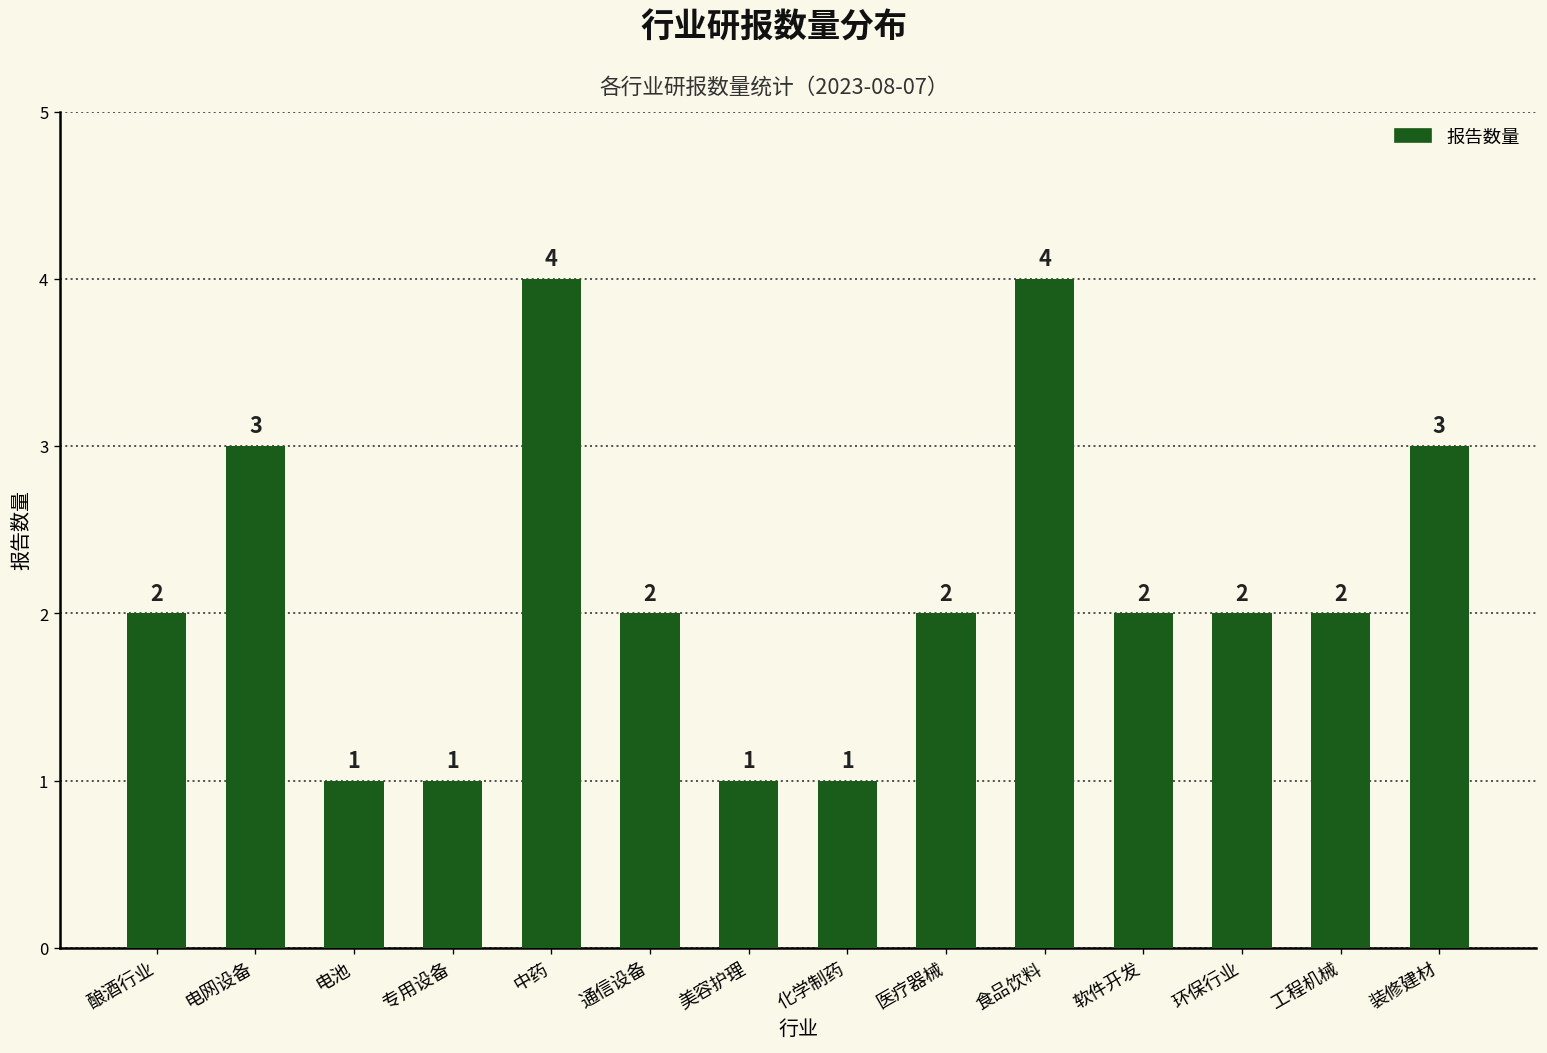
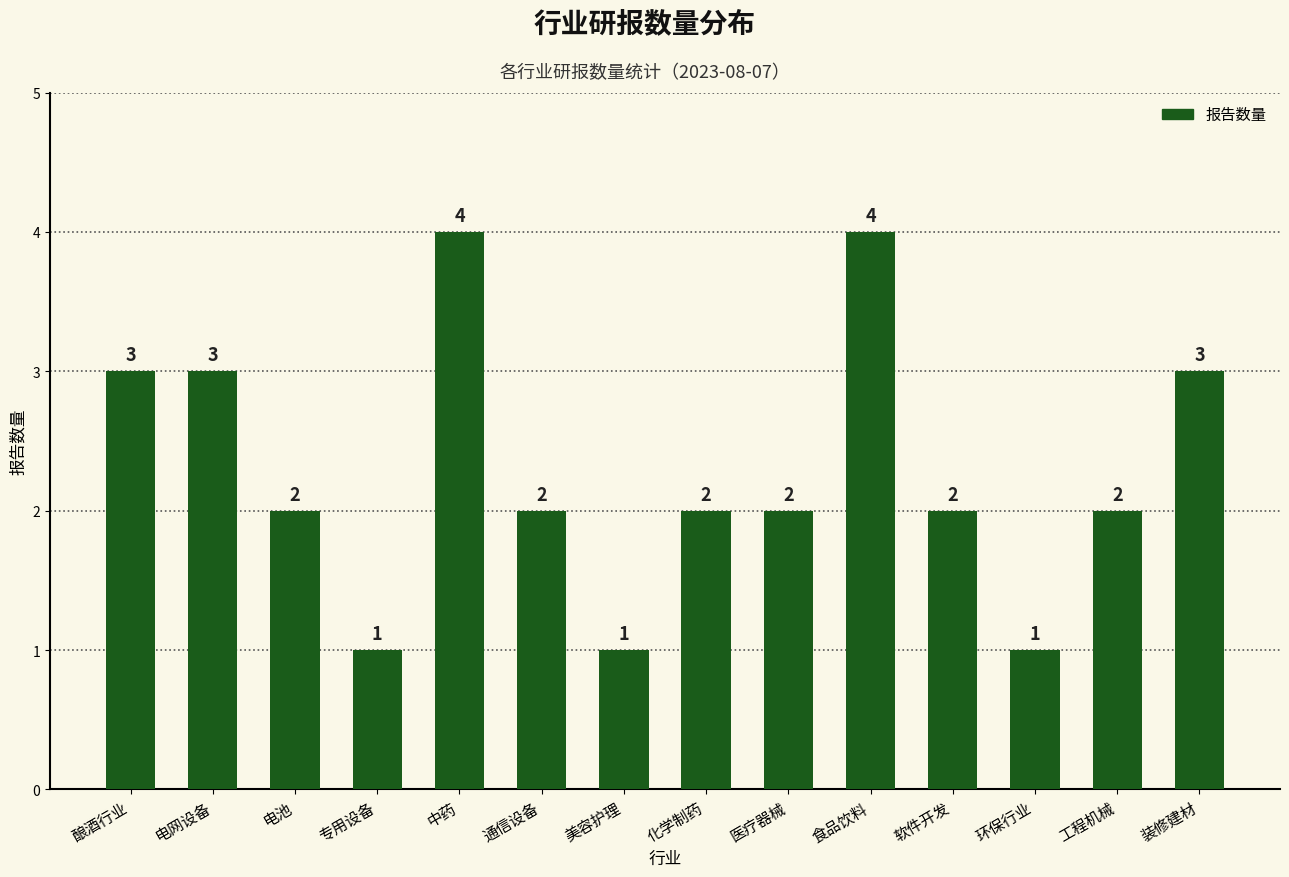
酿酒行业: 2 -> 3
电池: 1 -> 2
化学制药: 1 -> 2
环保行业: 2 -> 1
